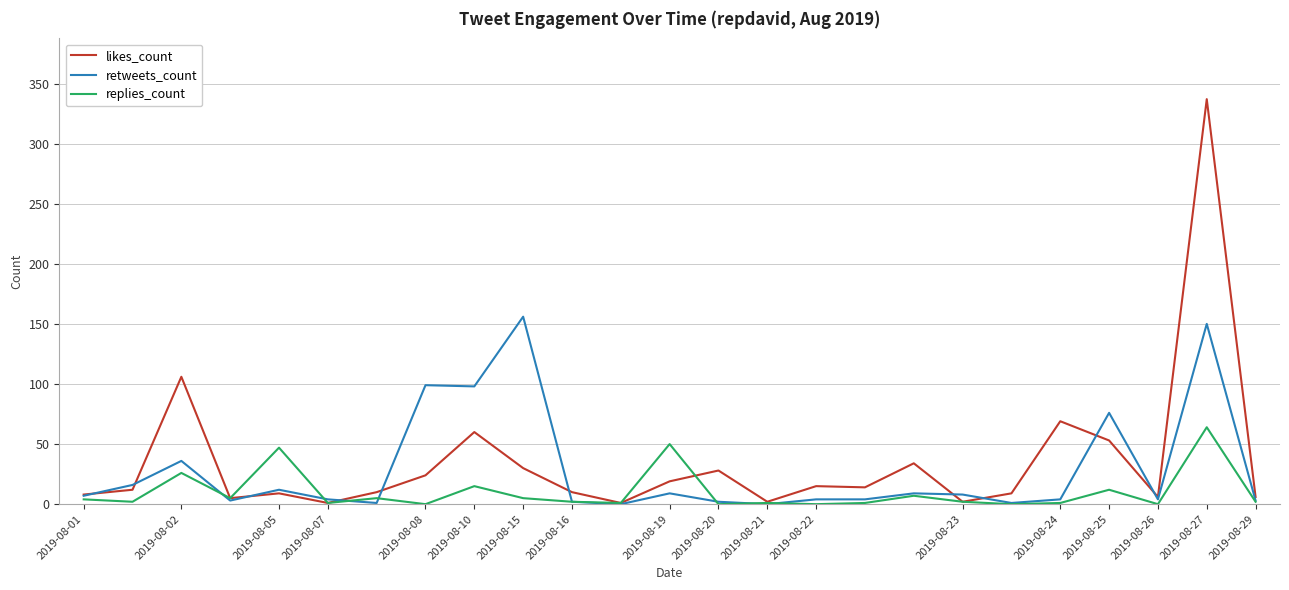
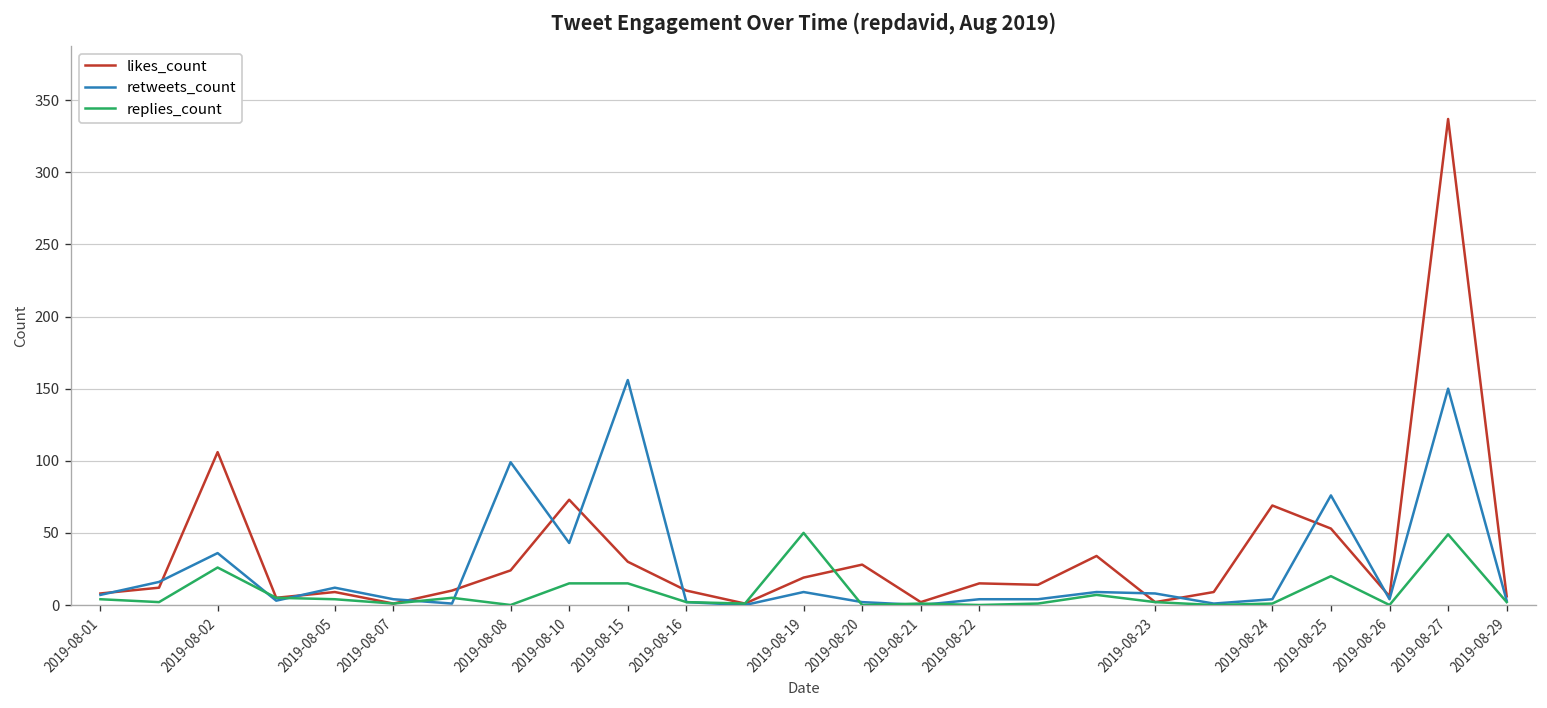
replies_count, 2019-08-05: 47 -> 4
likes_count, 2019-08-10: 60 -> 73
retweets_count, 2019-08-10: 98 -> 43
replies_count, 2019-08-15: 5 -> 15
replies_count, 2019-08-25: 12 -> 20
replies_count, 2019-08-27: 64 -> 49
